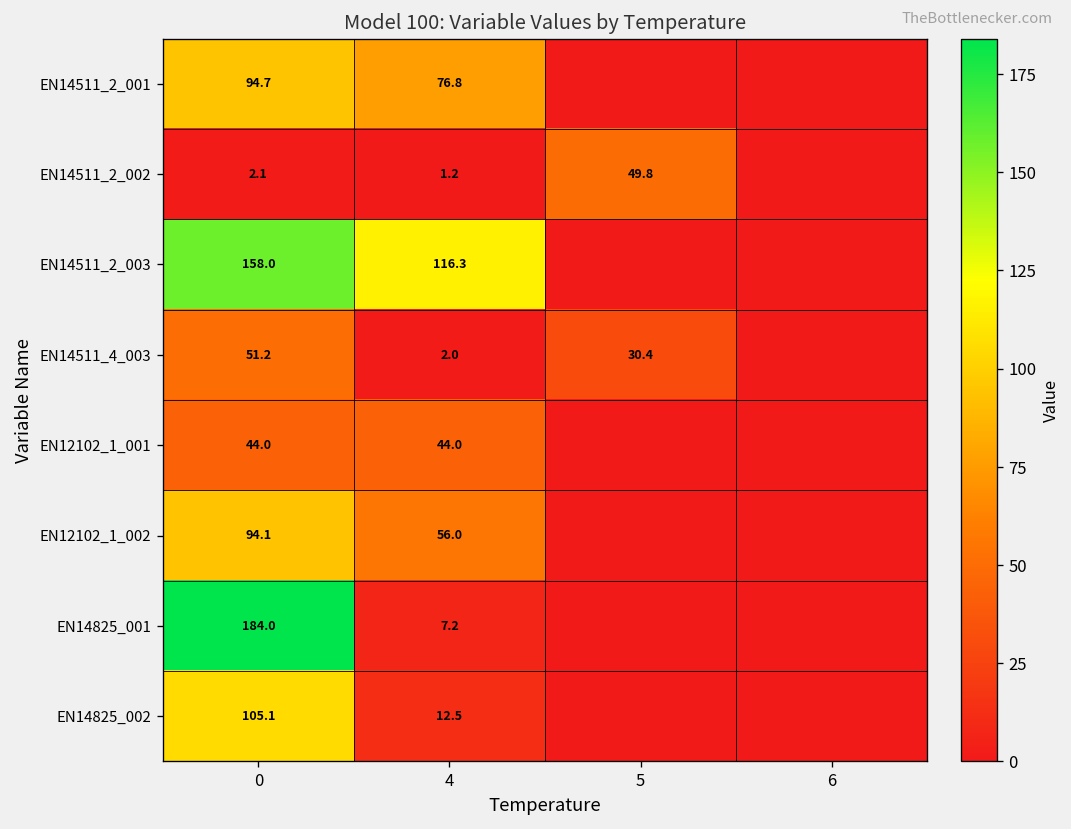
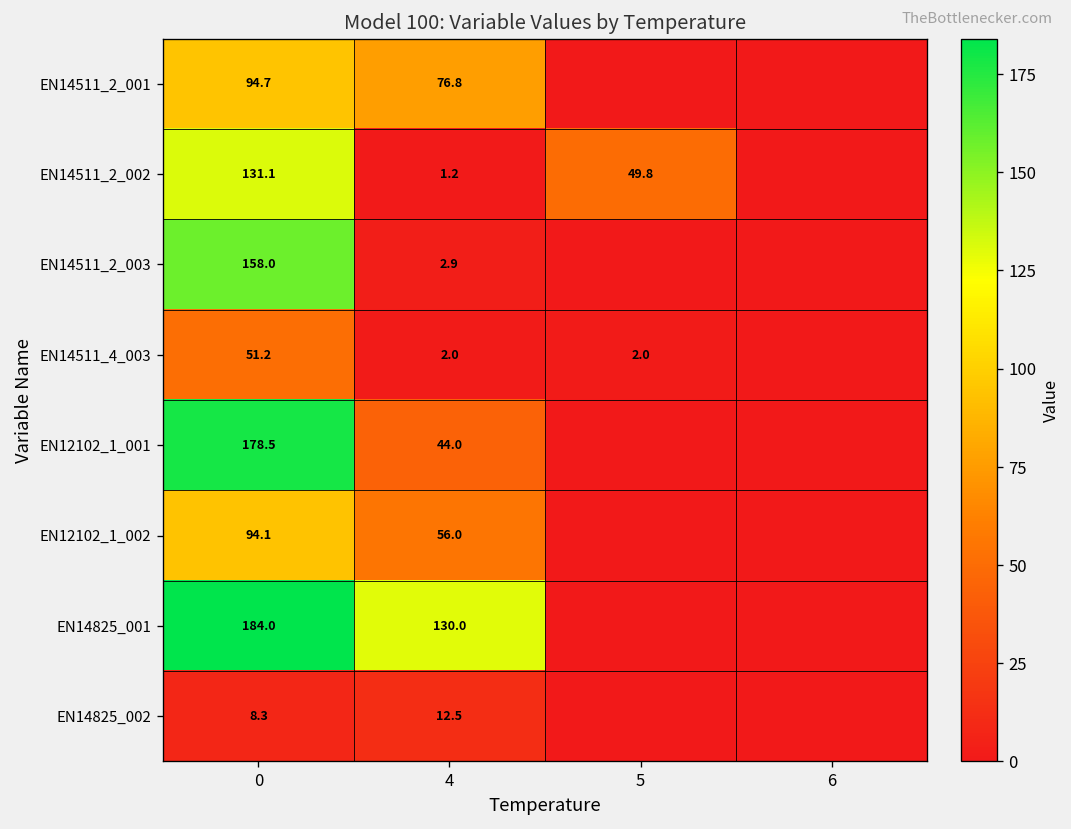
EN14511_2_002, 0: 2.1 -> 131.1
EN14511_2_003, 4: 116.3 -> 2.9
EN14511_4_003, 5: 30.4 -> 2.0
EN12102_1_001, 0: 44.0 -> 178.5
EN14825_001, 4: 7.2 -> 130.0
EN14825_002, 0: 105.1 -> 8.3
